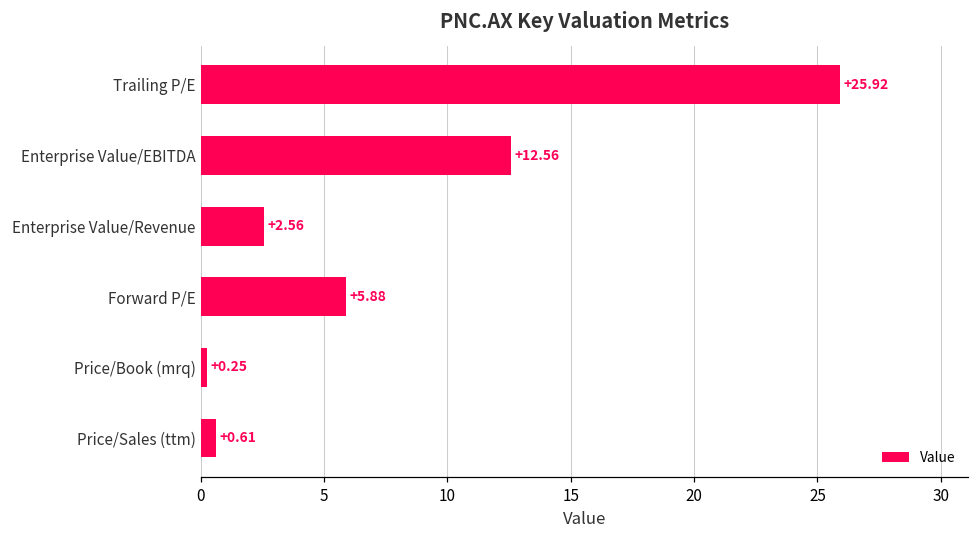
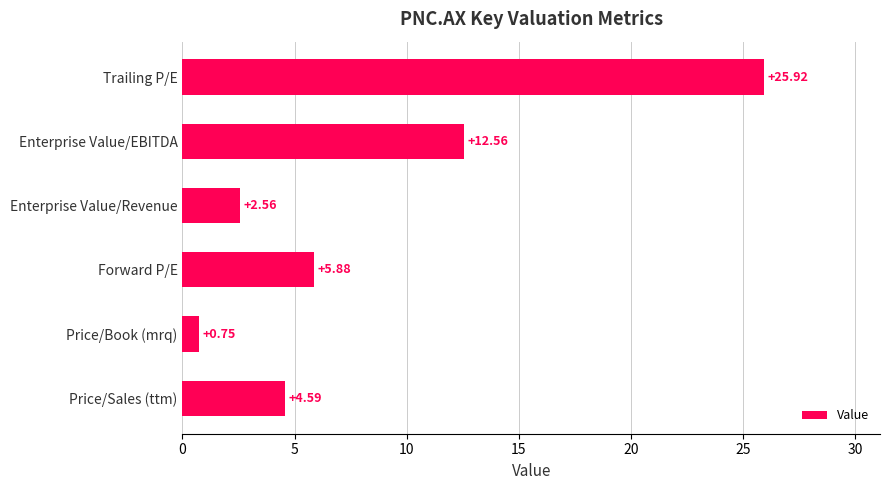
Price/Book (mrq): +0.25 -> +0.75
Price/Sales (ttm): +0.61 -> +4.59
